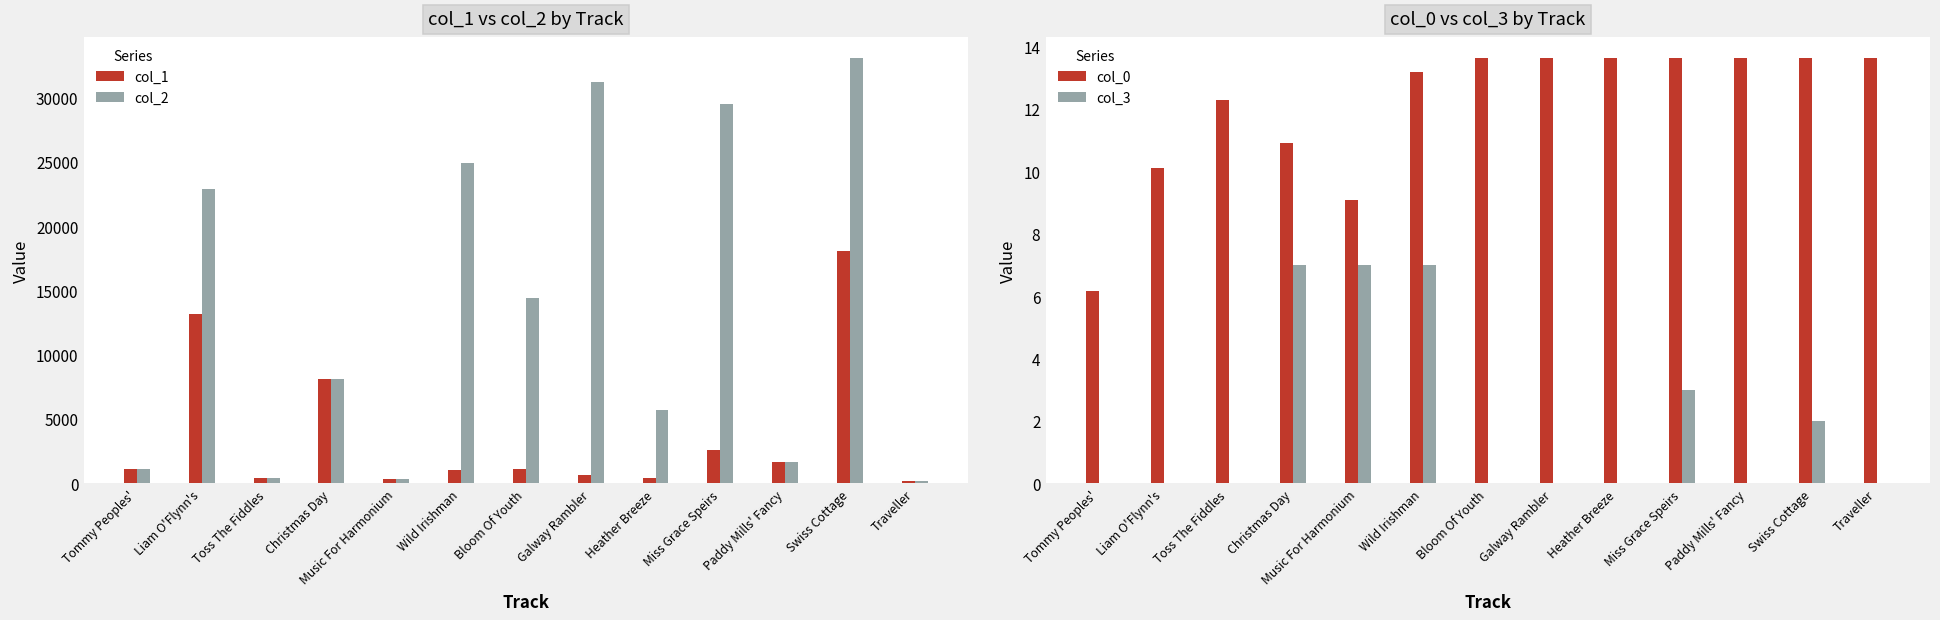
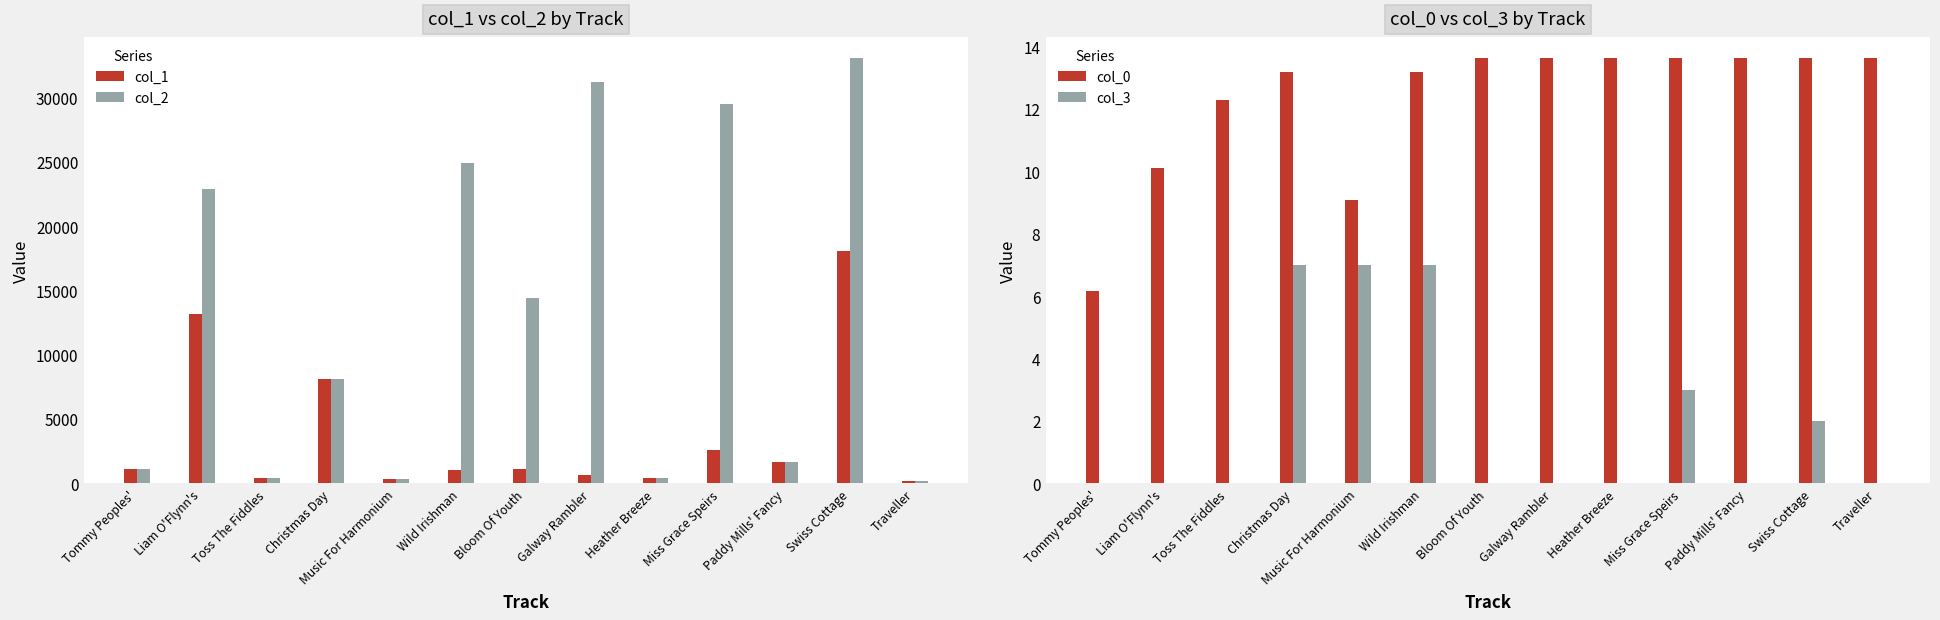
col_1 vs col_2 by Track, col_2, Heather Breeze: 5700 -> 400
col_0 vs col_3 by Track, col_0, Christmas Day: 10.9 -> 13.2
